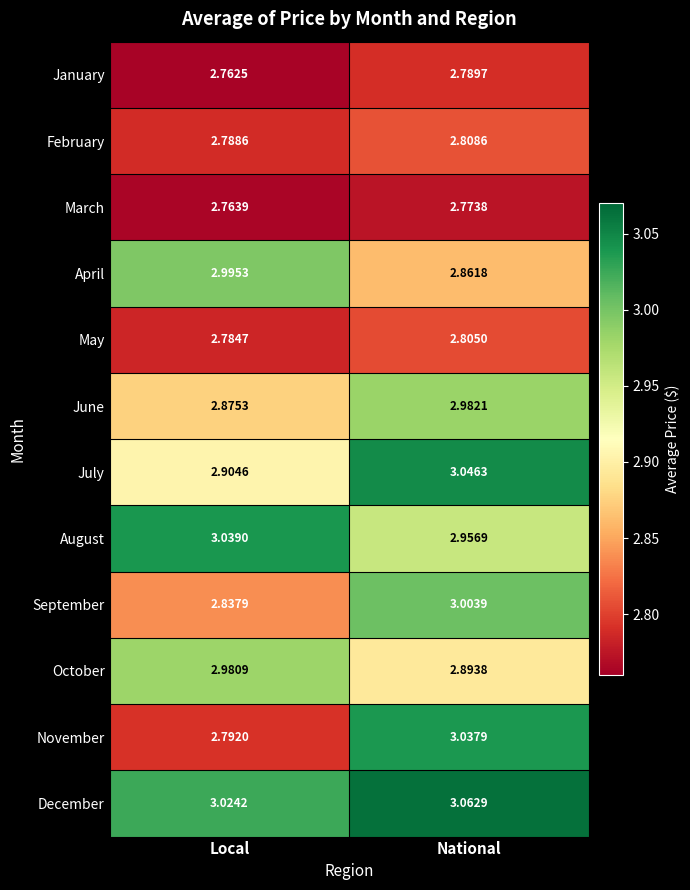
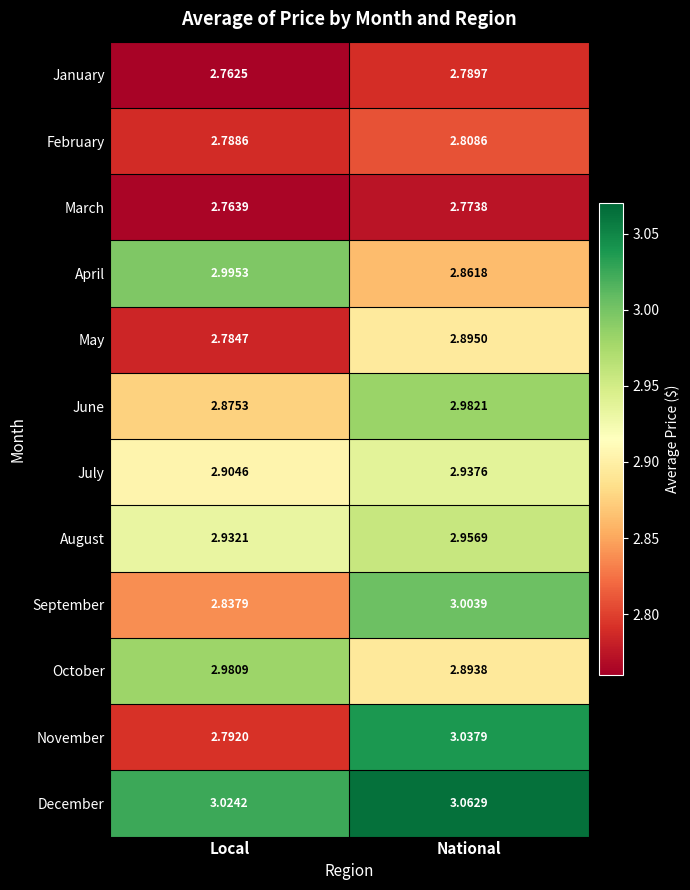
May, National: 2.8050 -> 2.8950
July, National: 3.0463 -> 2.9376
August, Local: 3.0390 -> 2.9321
